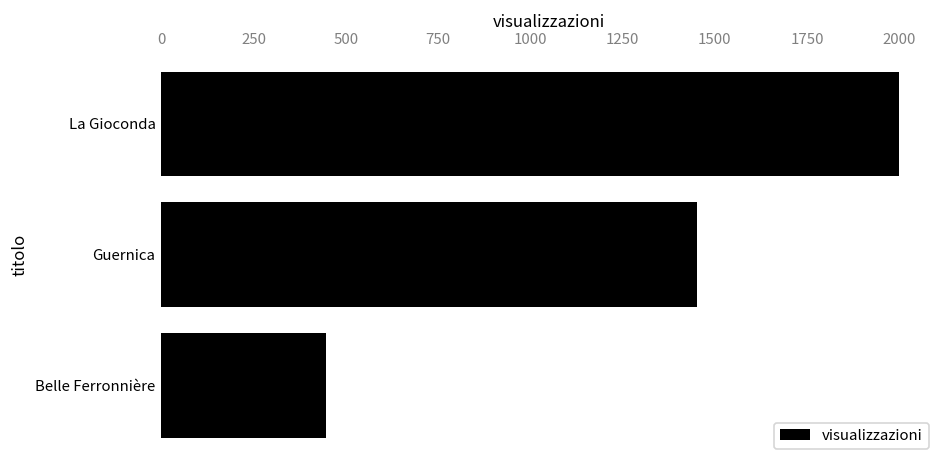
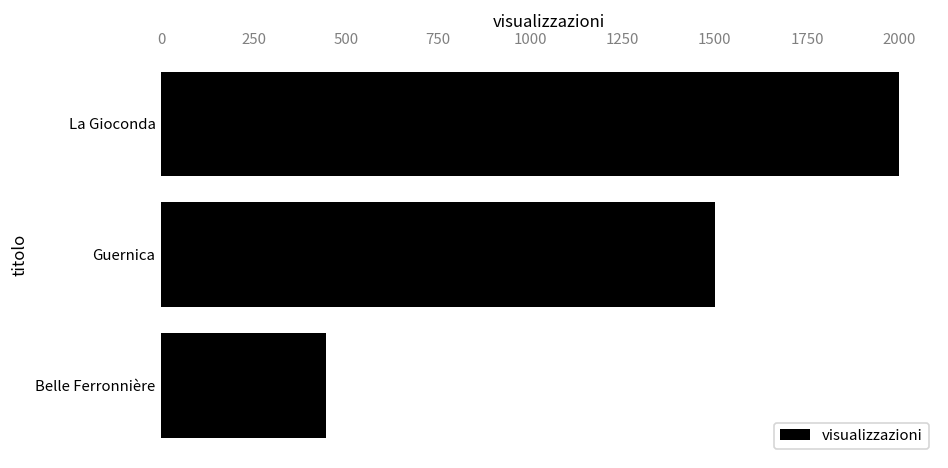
Guernica: 1450 -> 1500
